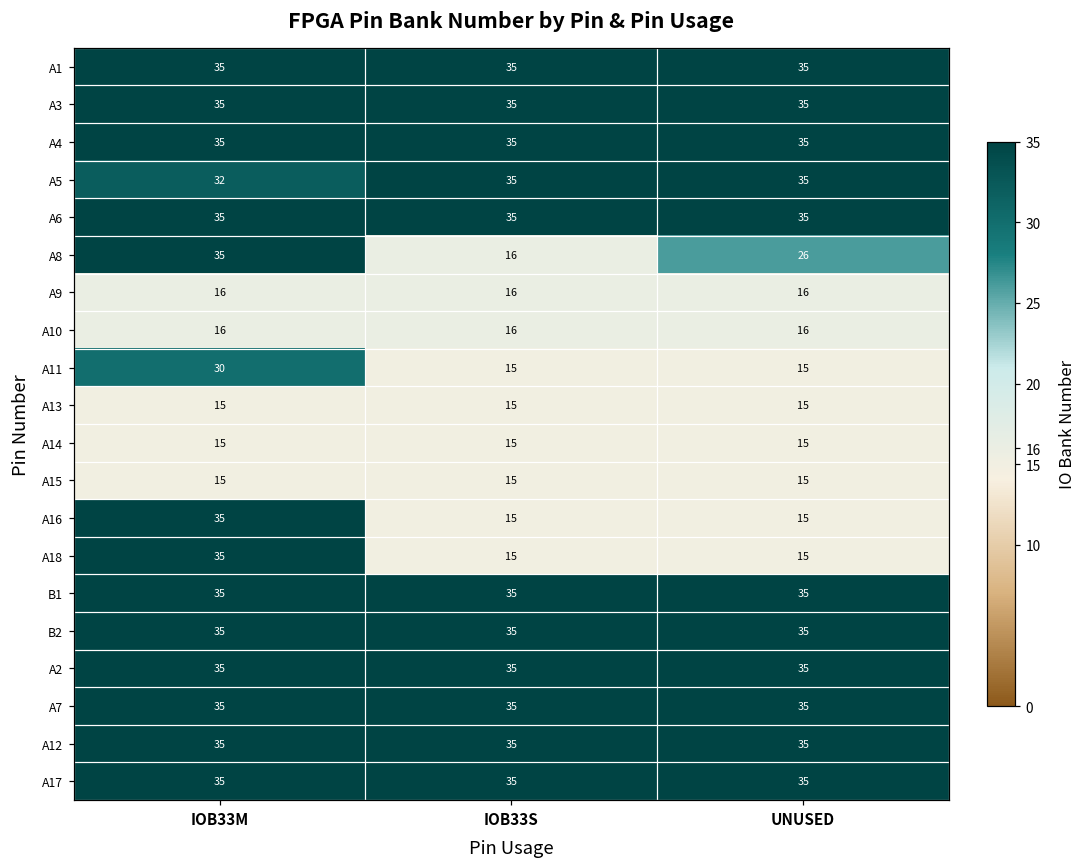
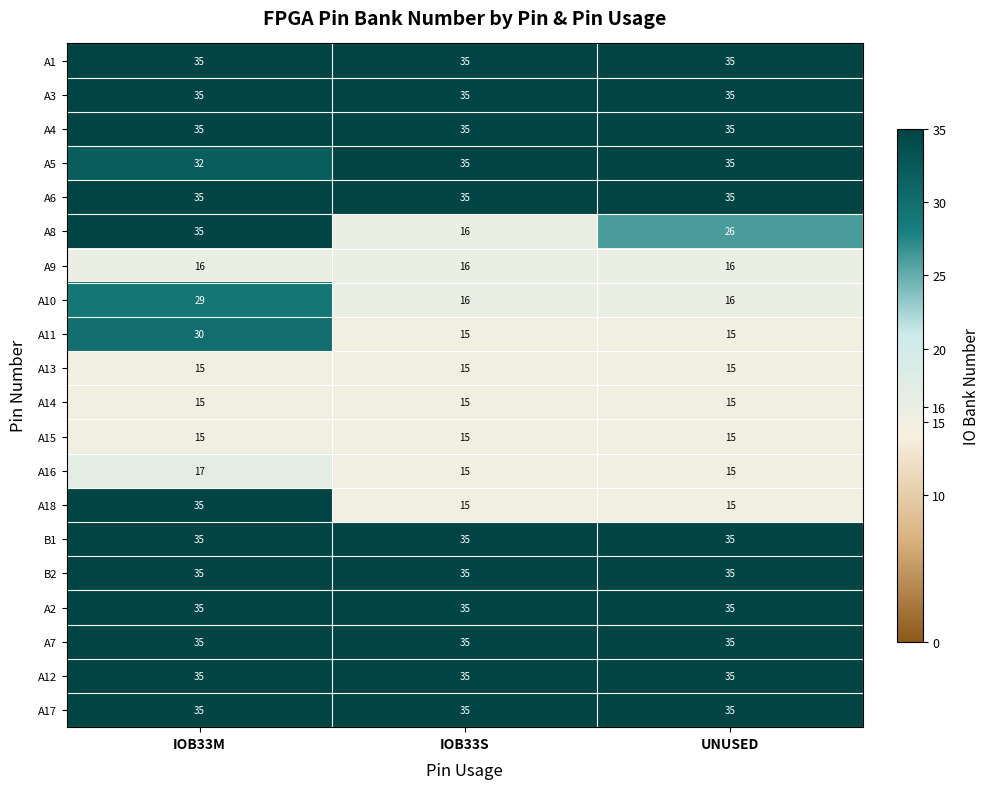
A10, IOB33M: 16 -> 29
A16, IOB33M: 35 -> 17
